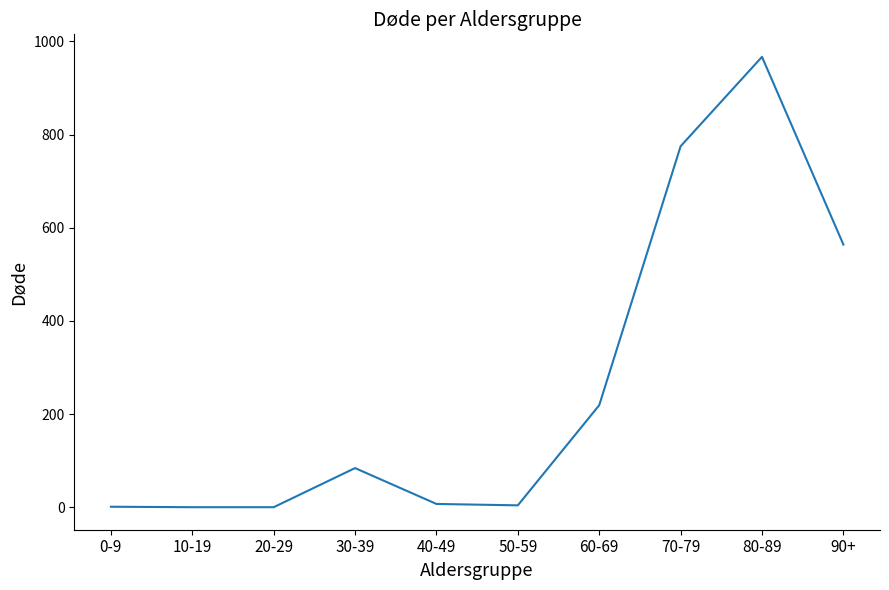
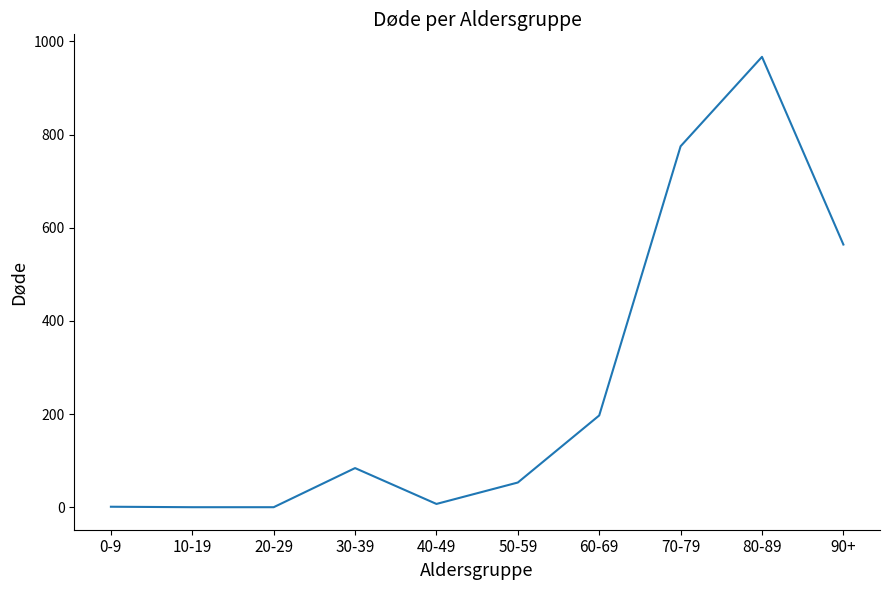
50-59: 0 -> 50
60-69: 220 -> 200
